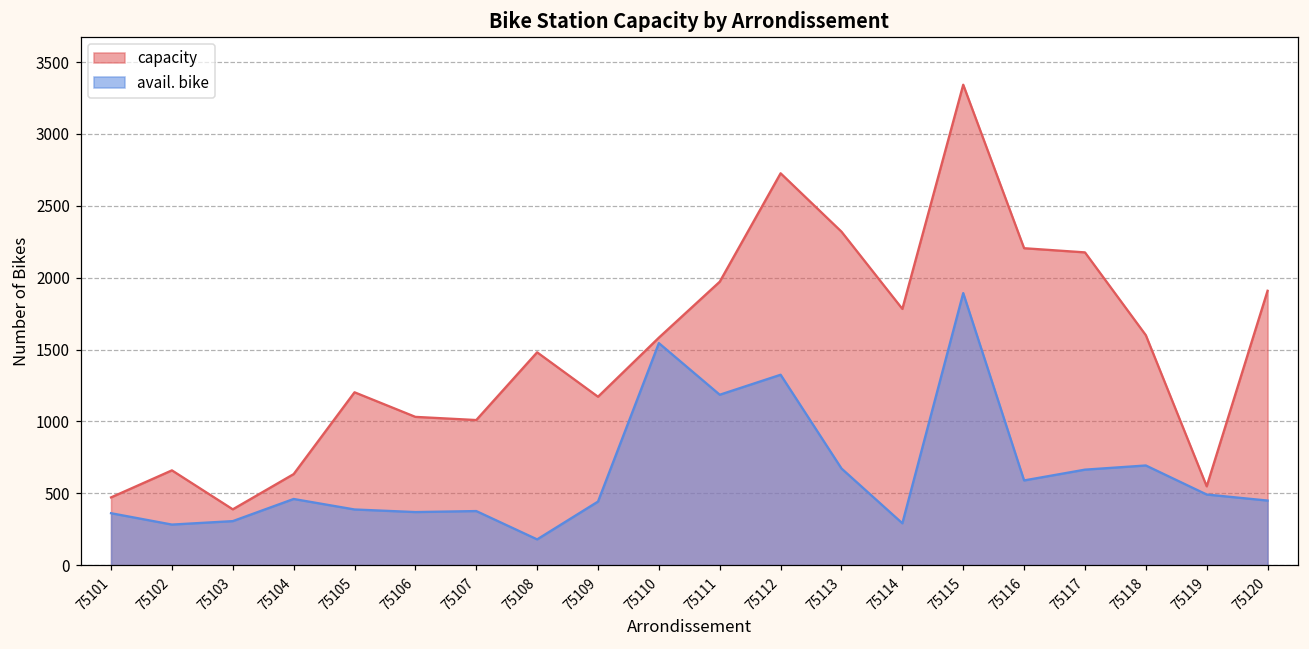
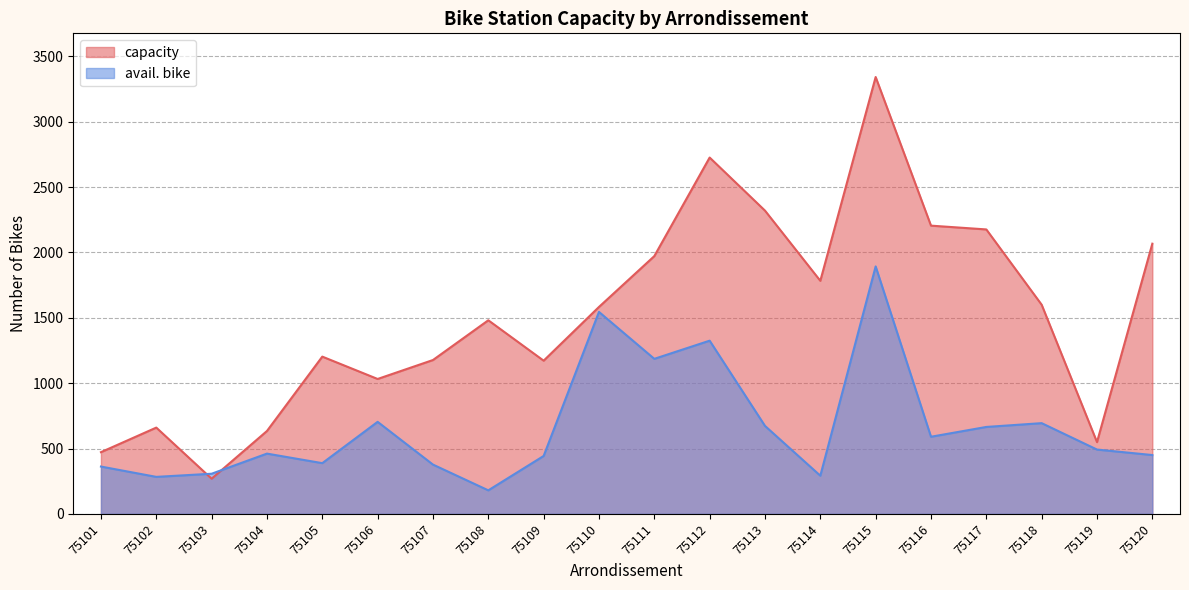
capacity, 75103: 390 -> 270
avail. bike, 75106: 370 -> 700
capacity, 75107: 1010 -> 1180
capacity, 75120: 1910 -> 2070
